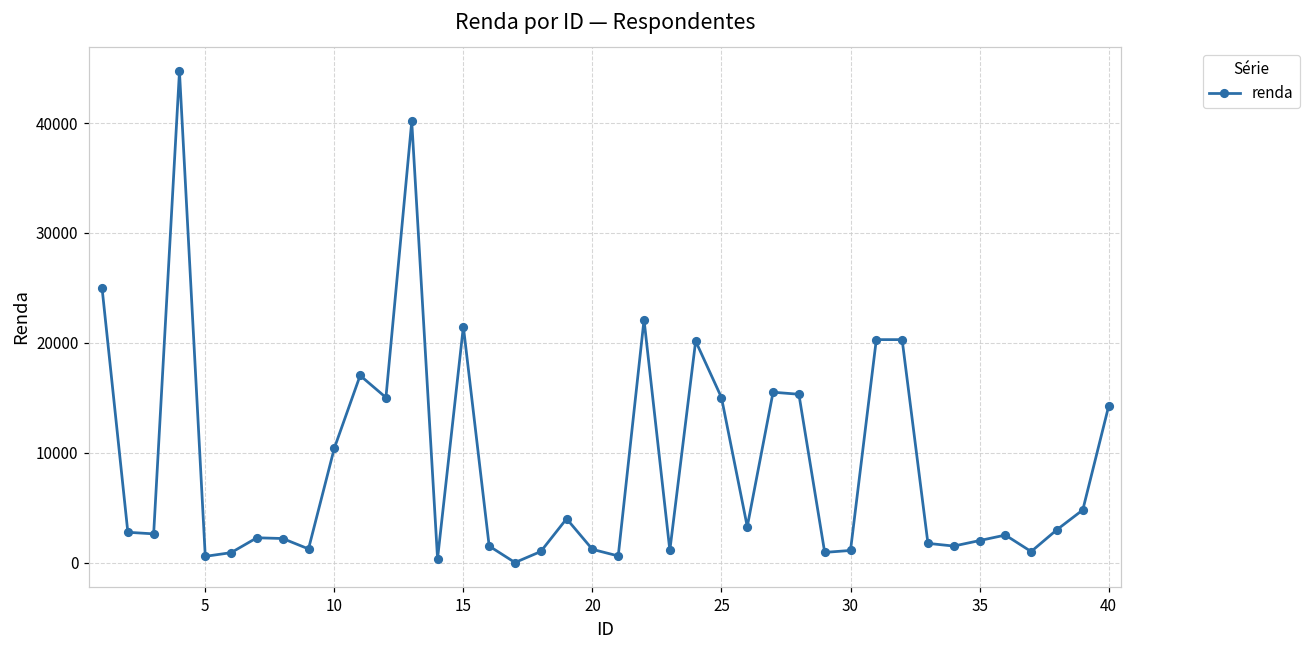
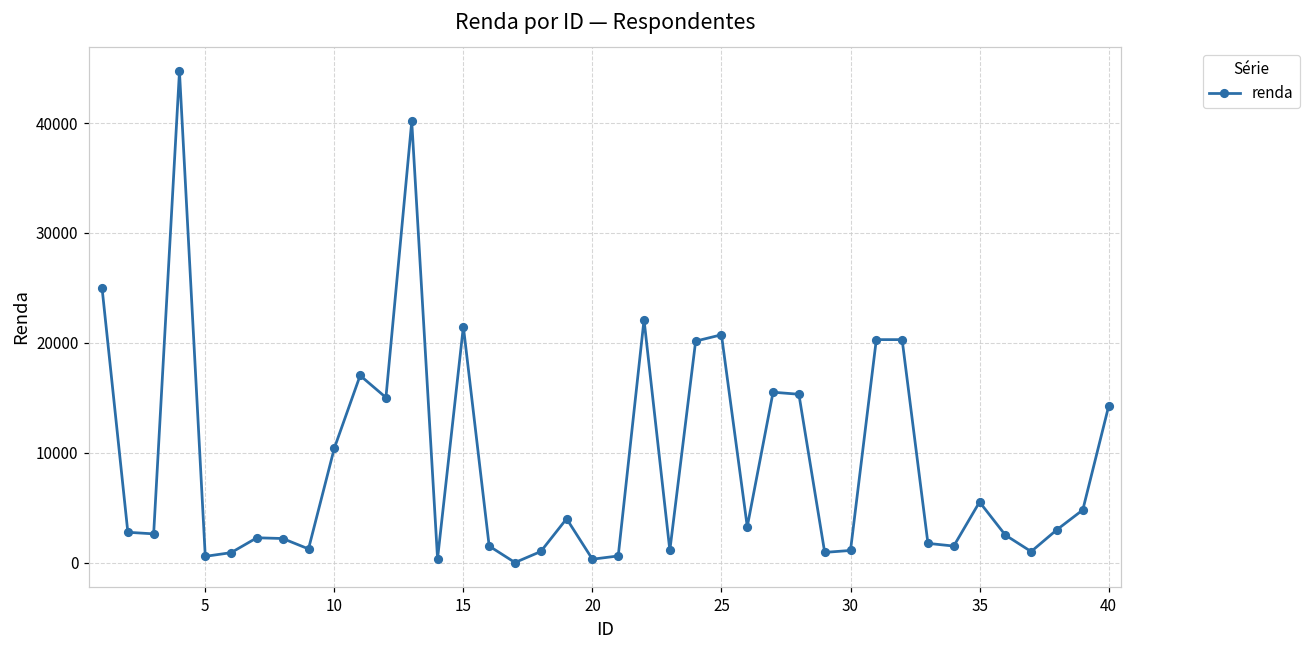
20: 1000 -> 0
25: 15000 -> 21000
35: 2000 -> 6000
